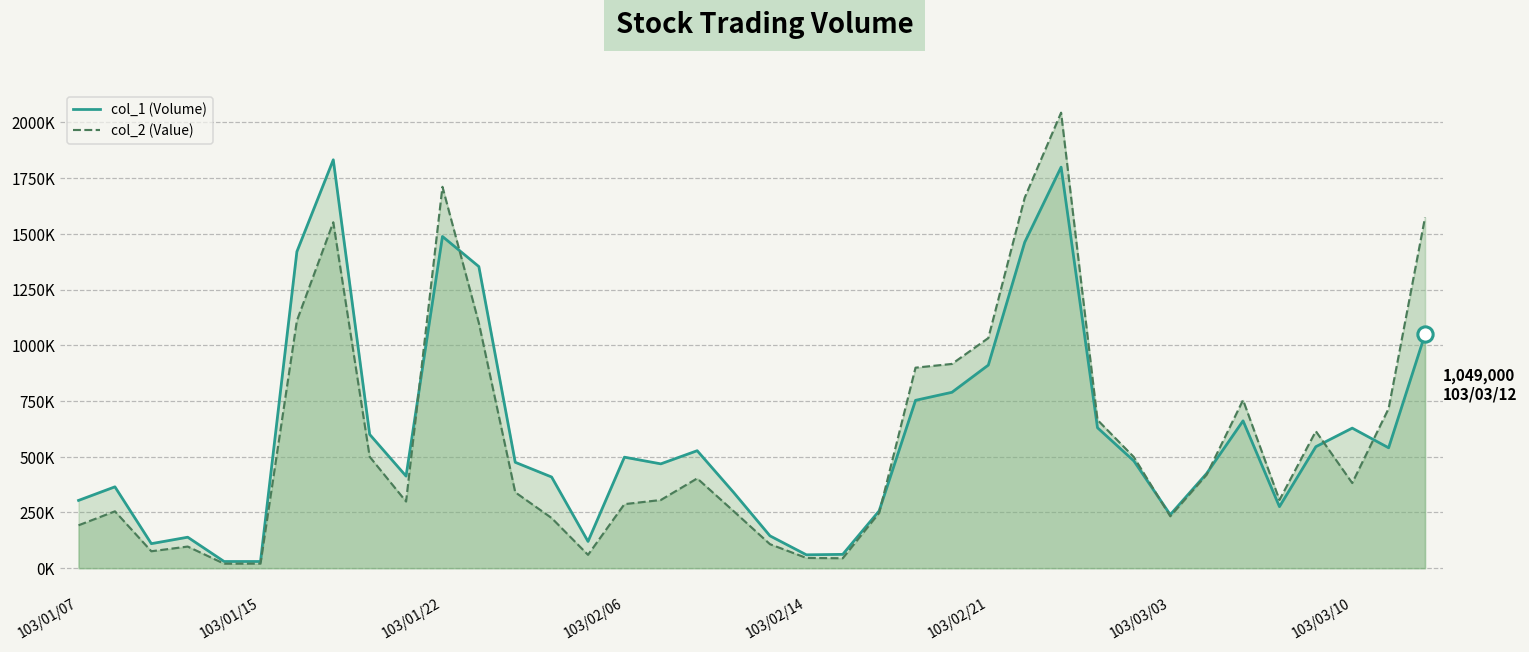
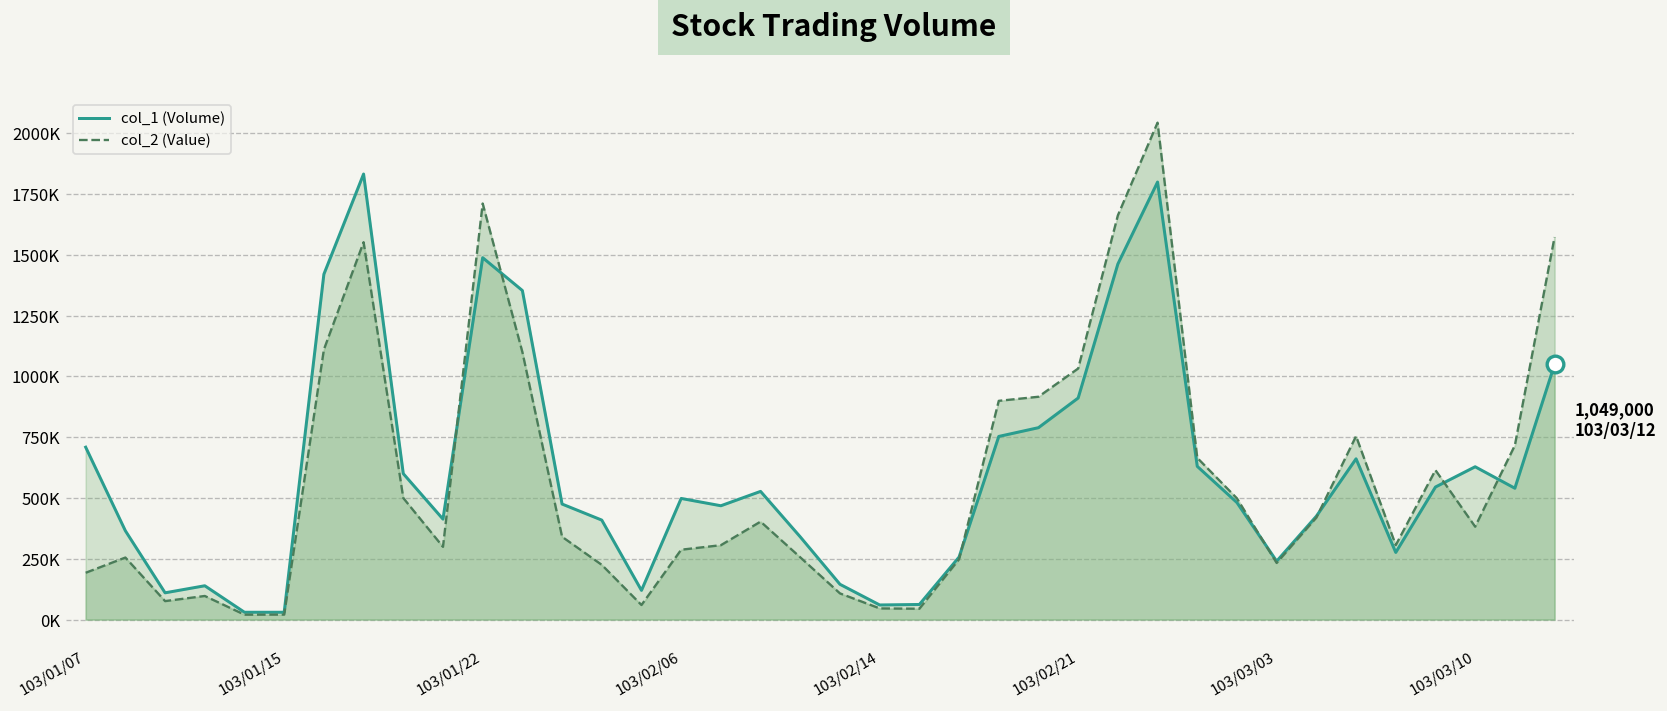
col_1 (Volume), 103/01/07: 300000 -> 710000
